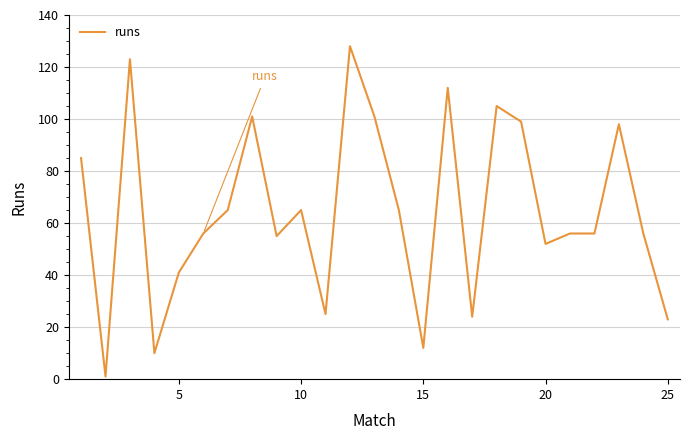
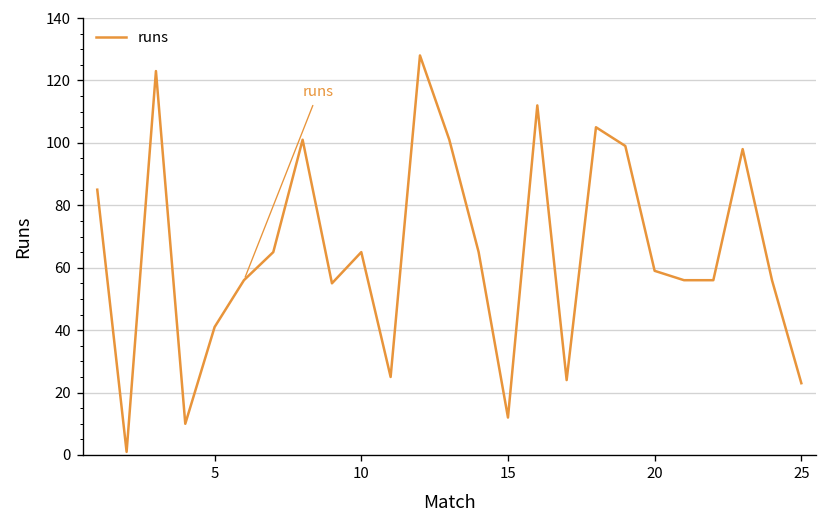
20: 52 -> 59
